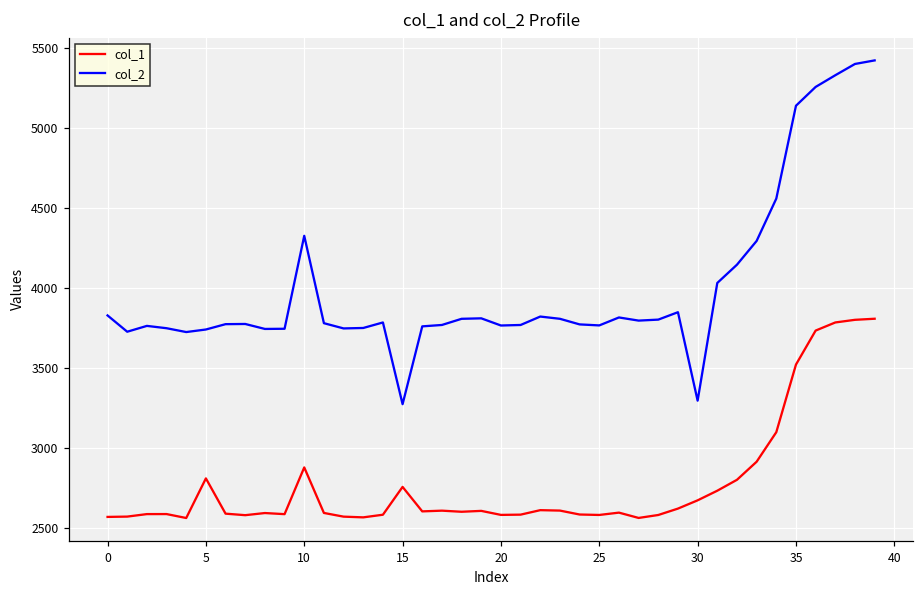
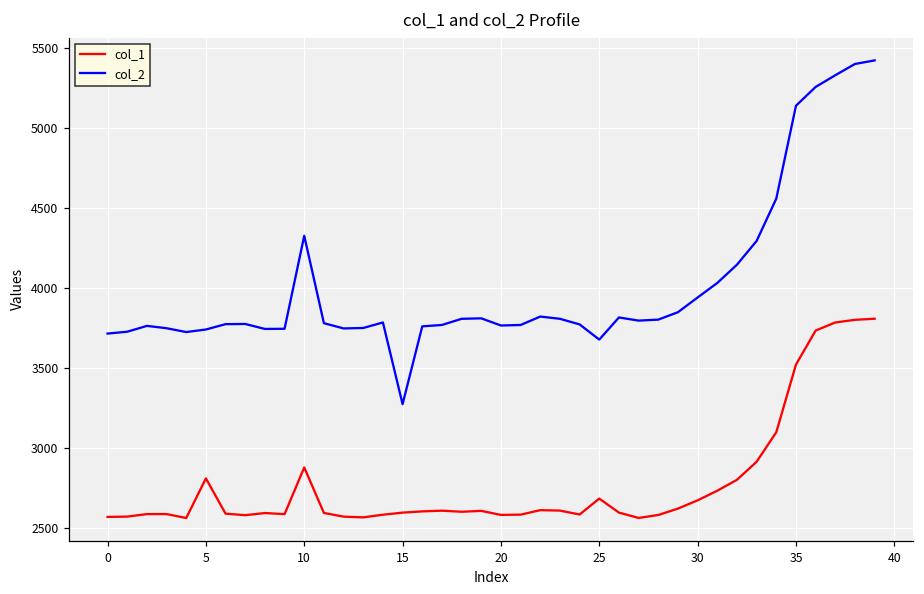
col_2, 0: 3830 -> 3720
col_1, 15: 2760 -> 2600
col_1, 25: 2580 -> 2690
col_2, 25: 3770 -> 3680
col_2, 30: 3300 -> 3940
